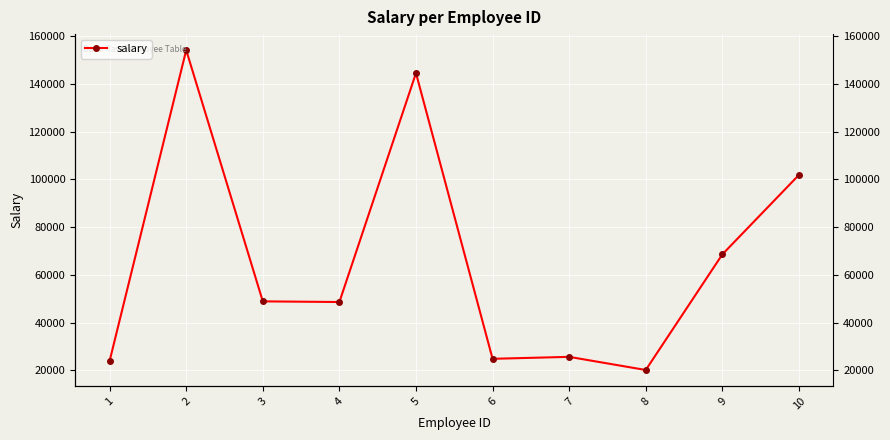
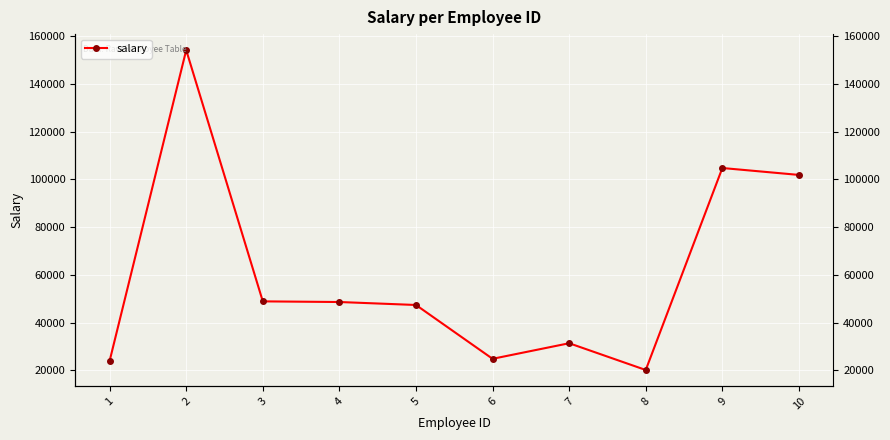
5: 144000 -> 47000
7: 26000 -> 31000
9: 69000 -> 105000
